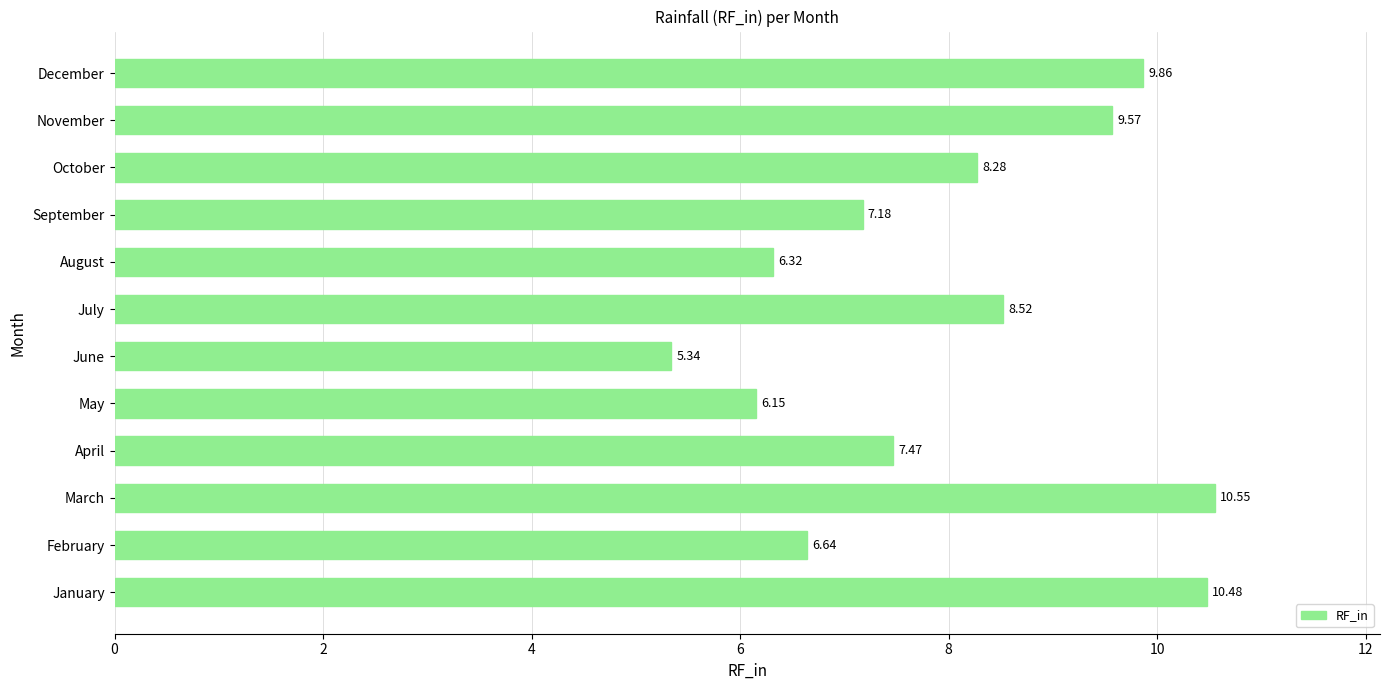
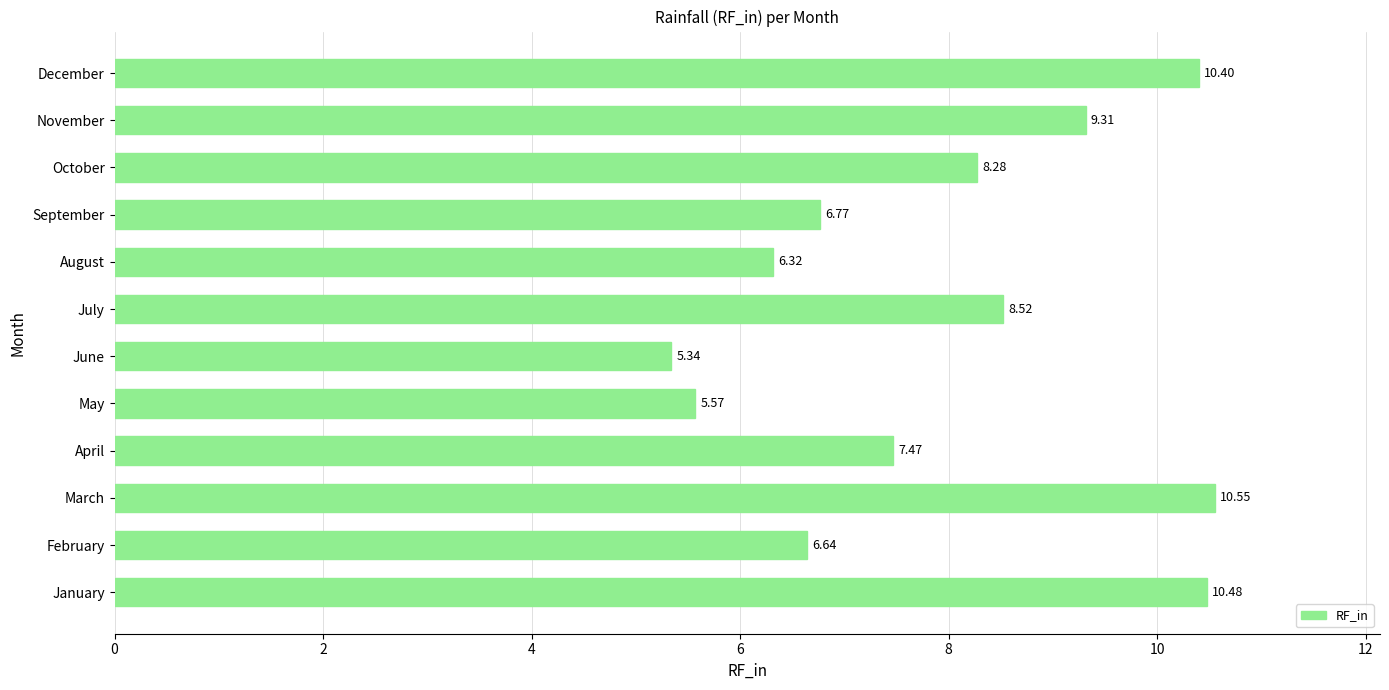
December: 9.86 -> 10.40
November: 9.57 -> 9.31
September: 7.18 -> 6.77
May: 6.15 -> 5.57
